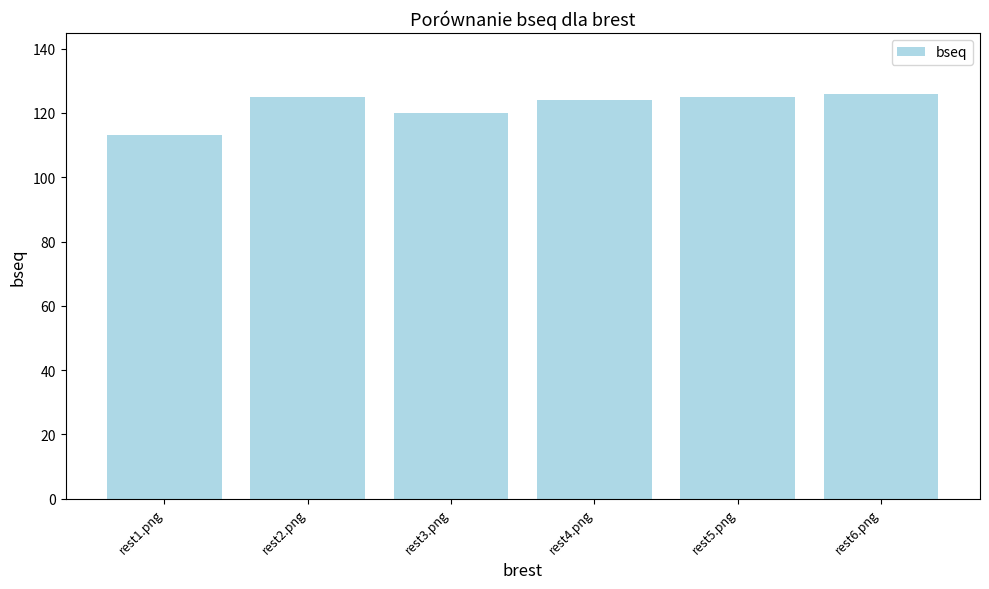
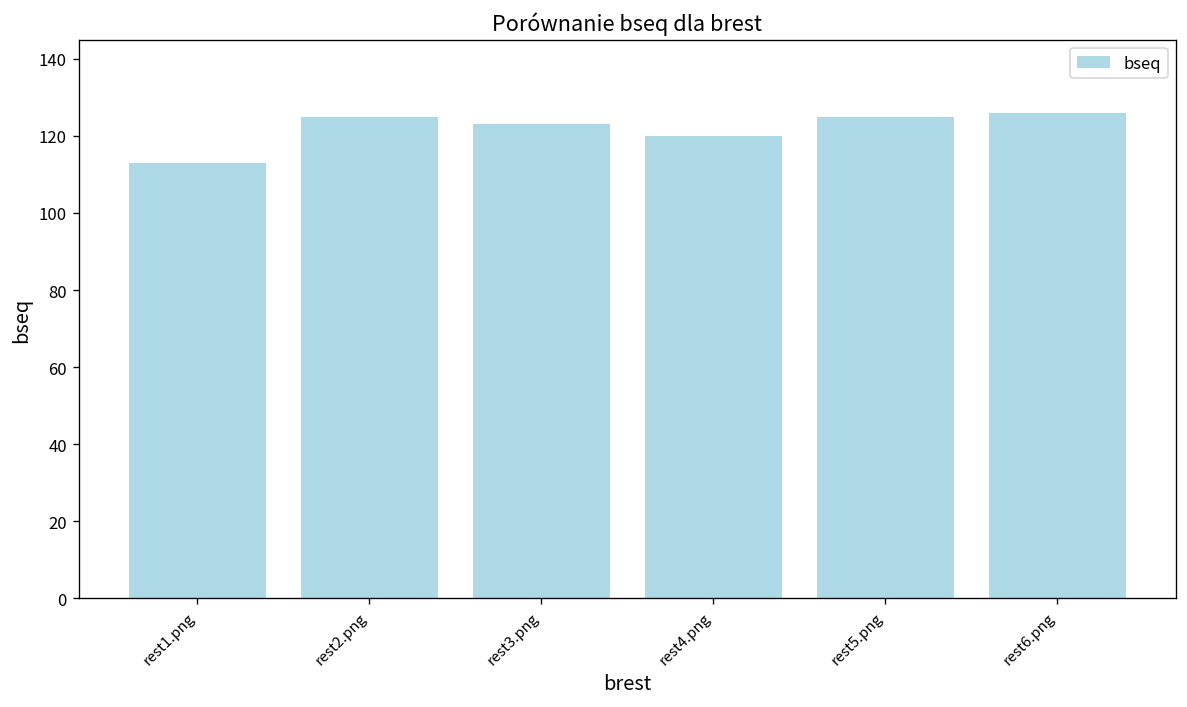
rest3.png: 120 -> 123
rest4.png: 124 -> 120
